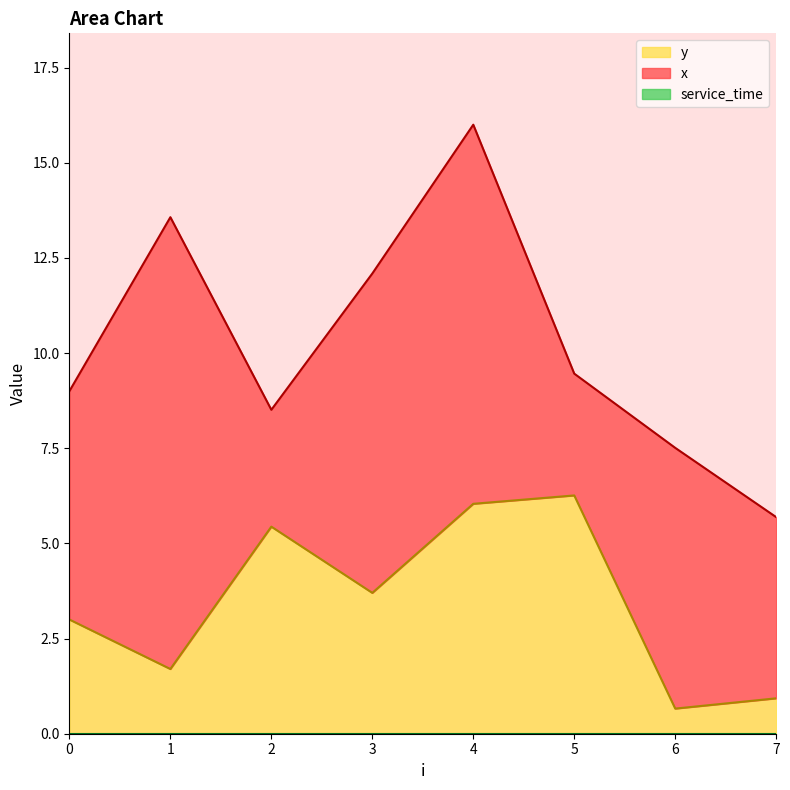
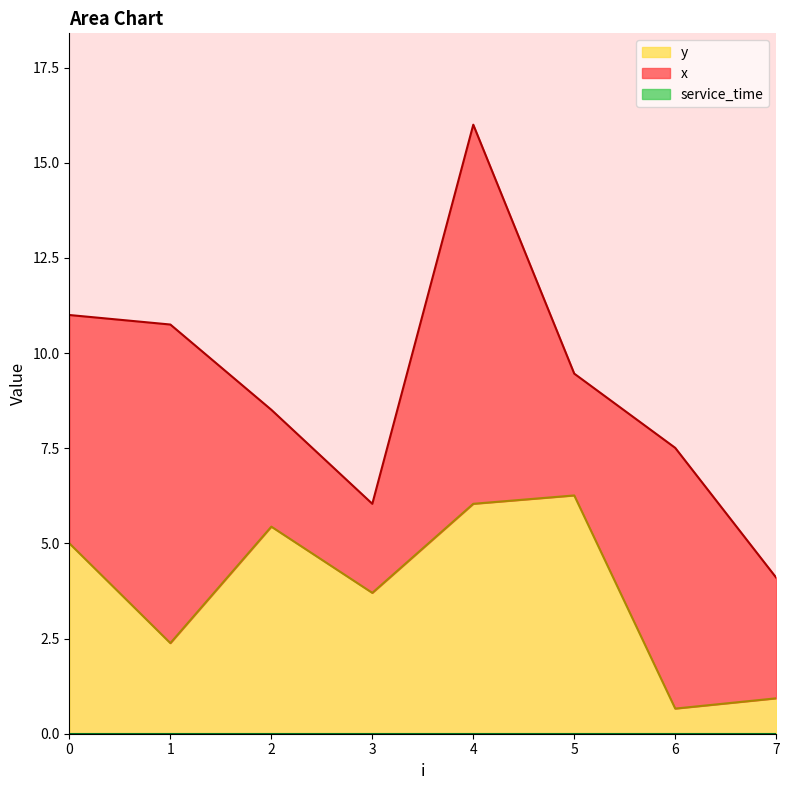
y, 0: 3 -> 5
y, 1: 1.7 -> 2.4
x, 1: 11.9 -> 8.4
x, 3: 8.4 -> 2.3
x, 7: 4.8 -> 3.2
